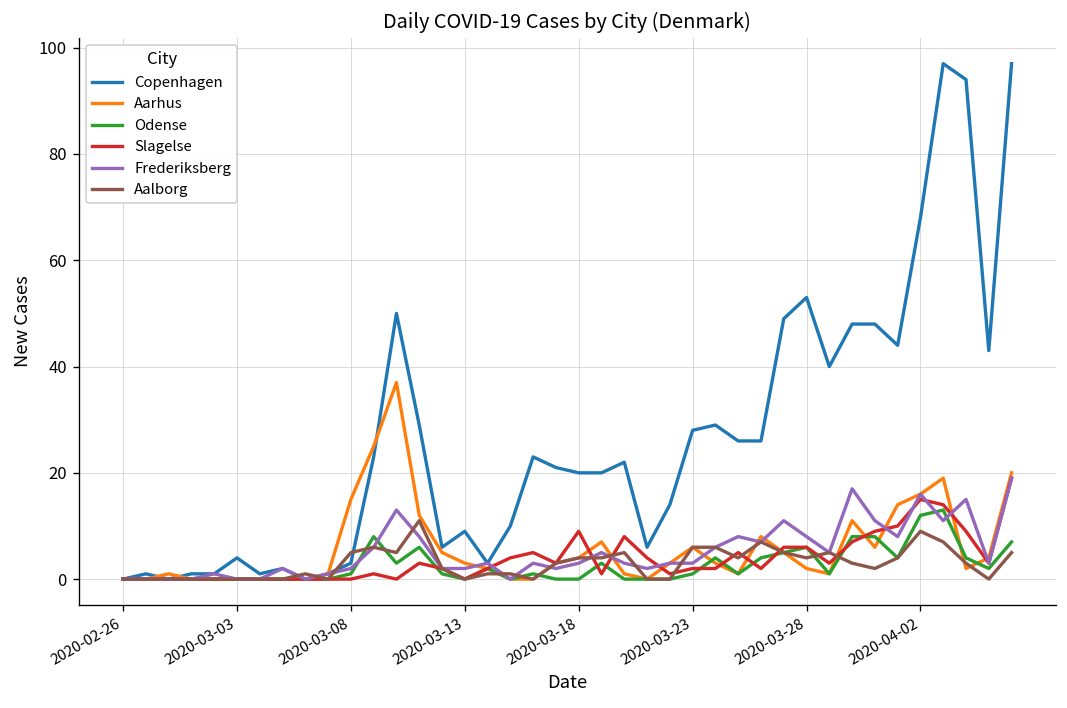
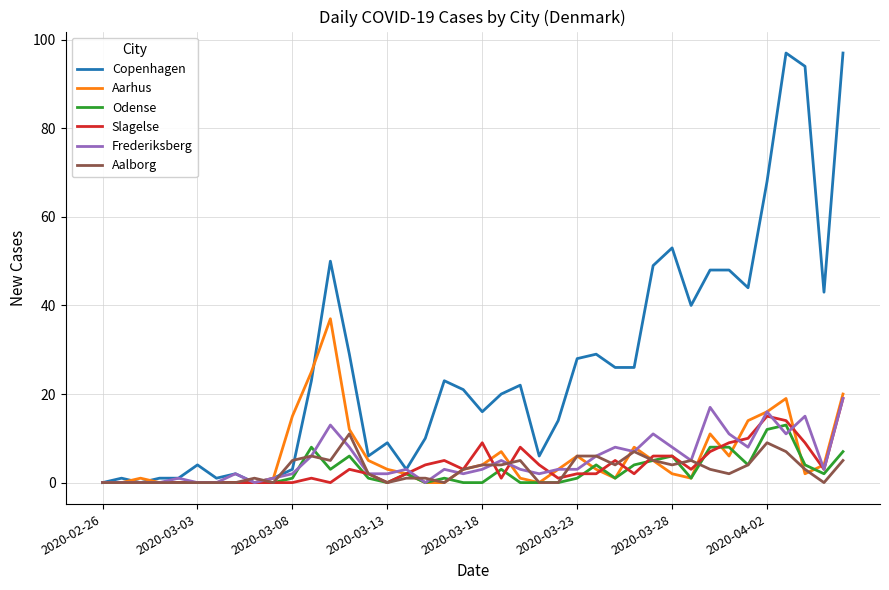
Copenhagen, 2020-03-18: 20 -> 16
